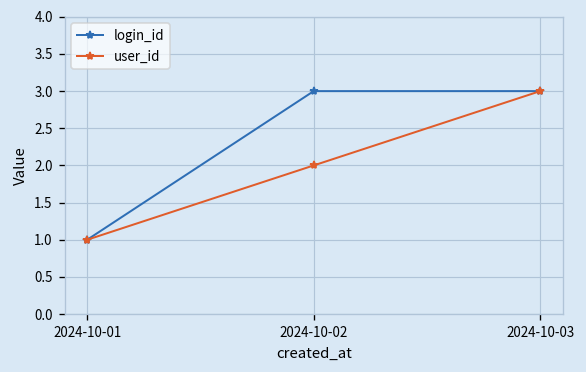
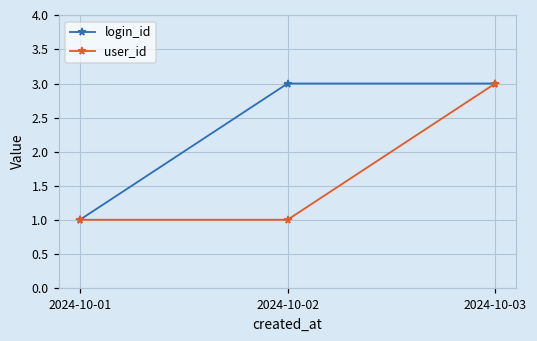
user_id, 2024-10-02: 2 -> 1
